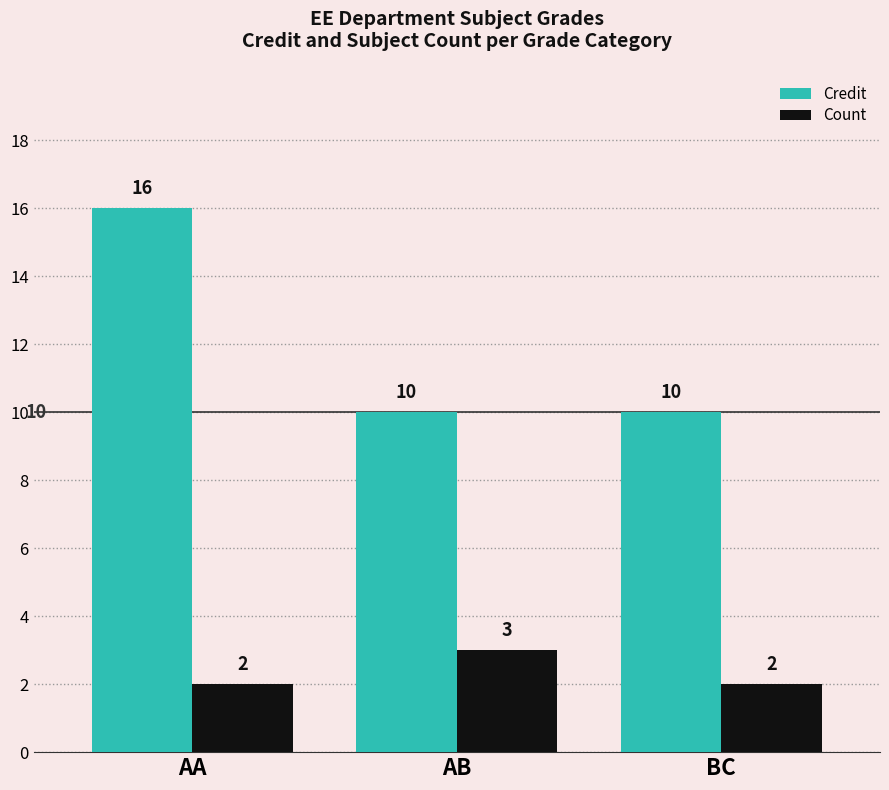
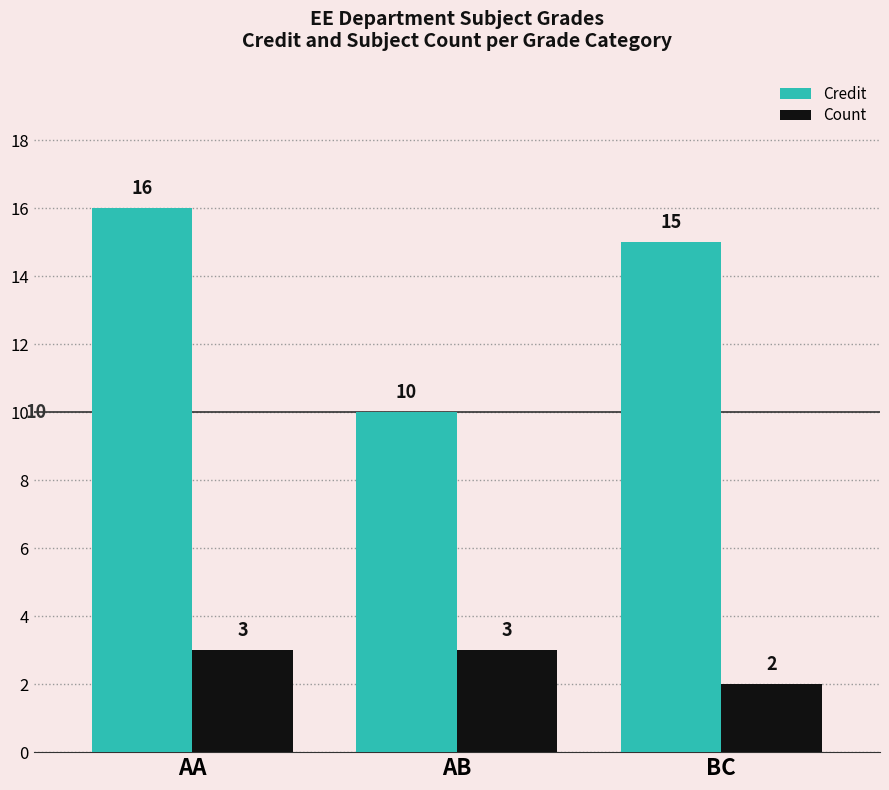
Count, AA: 2 -> 3
Credit, BC: 10 -> 15
